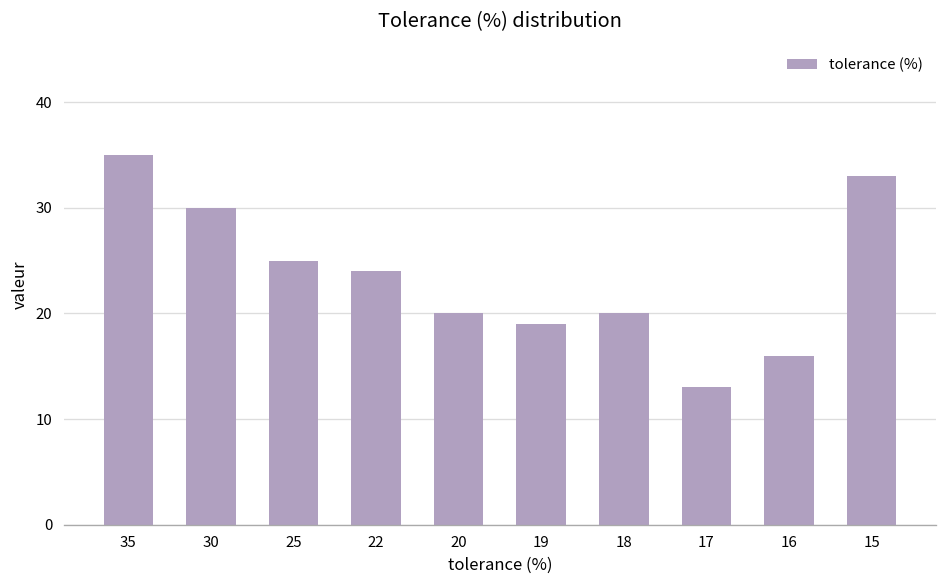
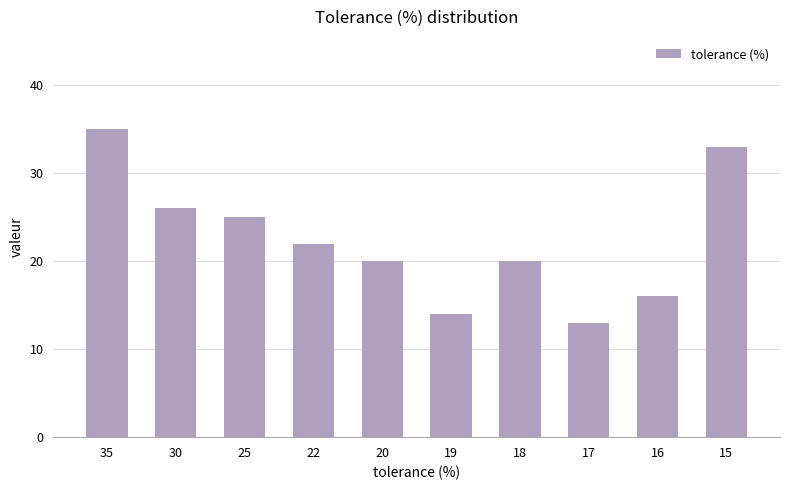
30: 30 -> 26
22: 24 -> 22
19: 19 -> 14
